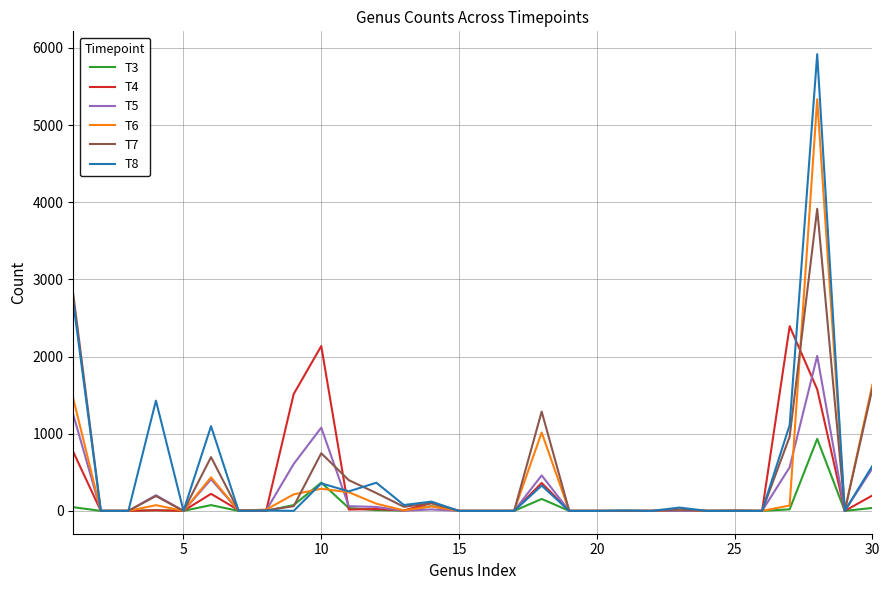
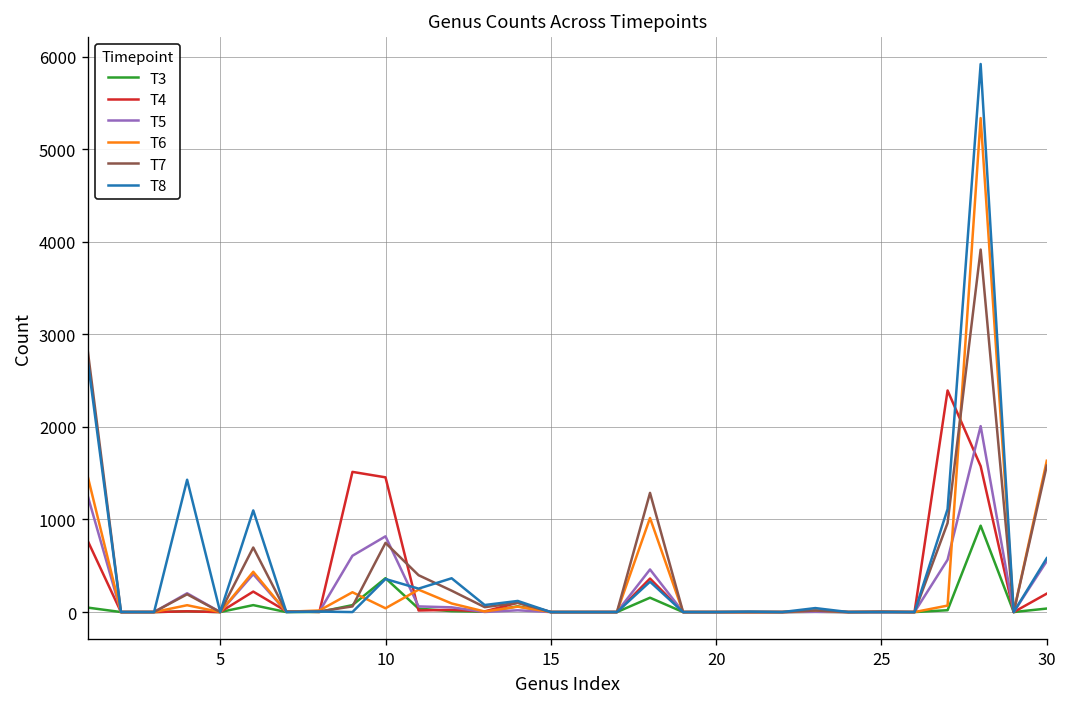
T4, 10: 2100 -> 1500
T5, 10: 1100 -> 800
T6, 10: 300 -> 0
